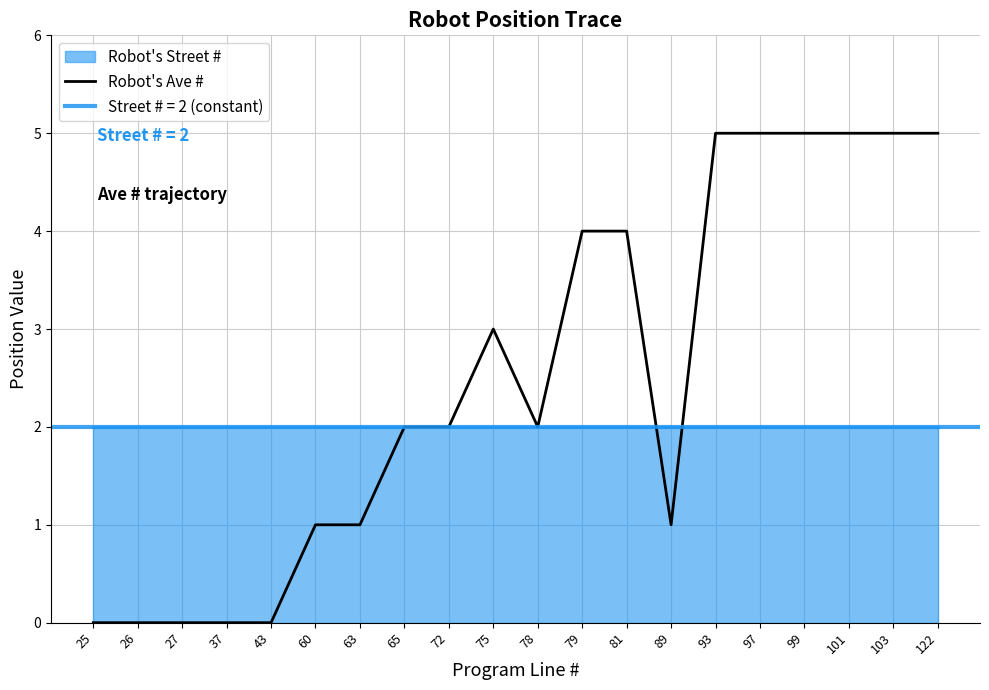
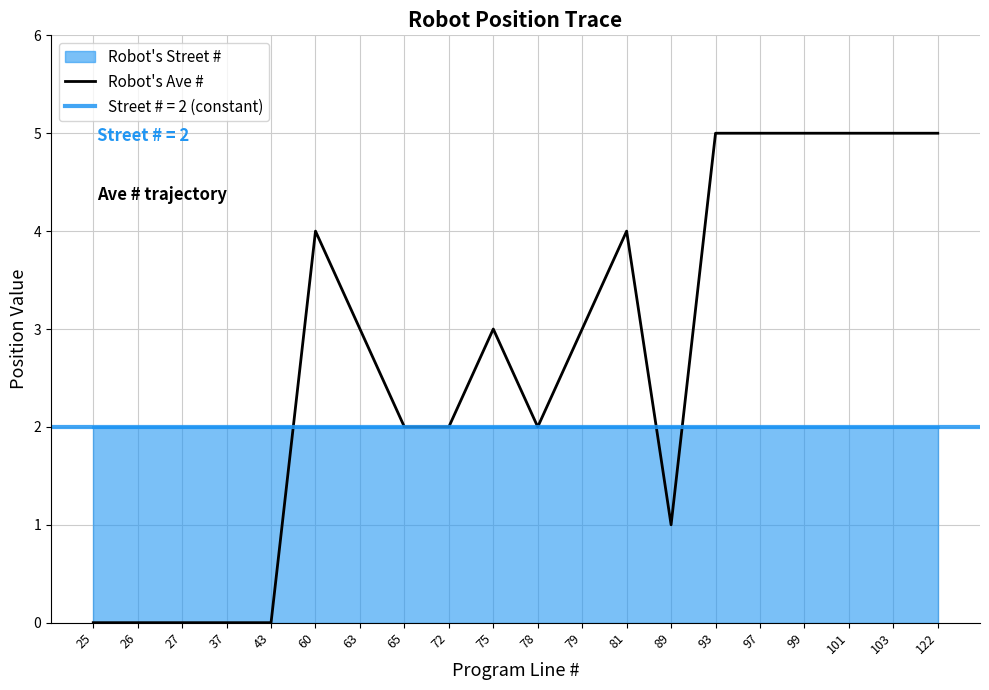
Robot's Ave #, 60: 1 -> 4
Robot's Ave #, 63: 1 -> 3
Robot's Ave #, 79: 4 -> 3
